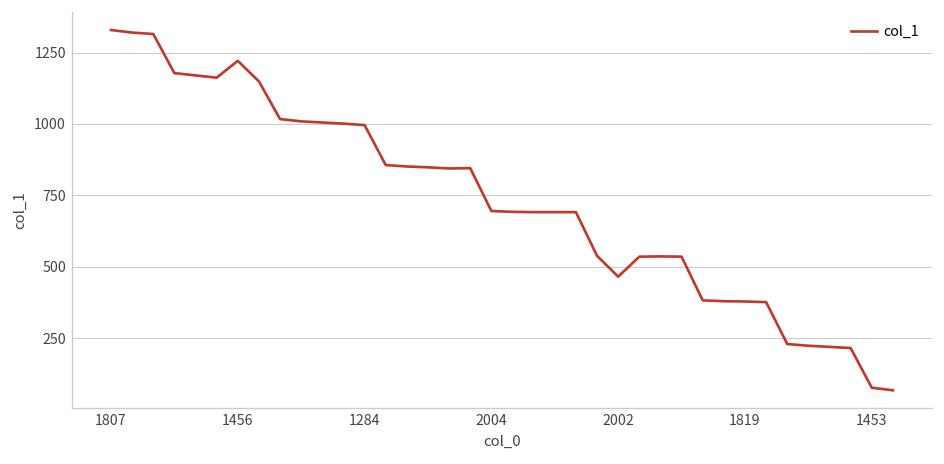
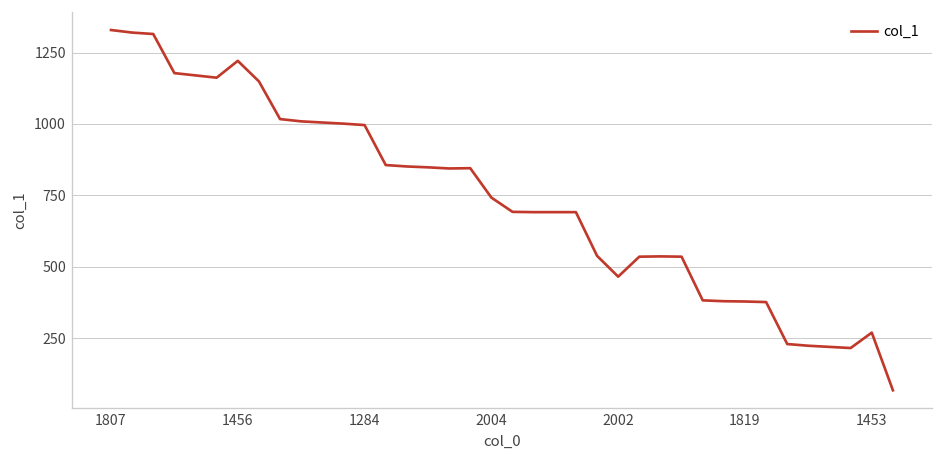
2004: 700 -> 740
1453: 80 -> 270
